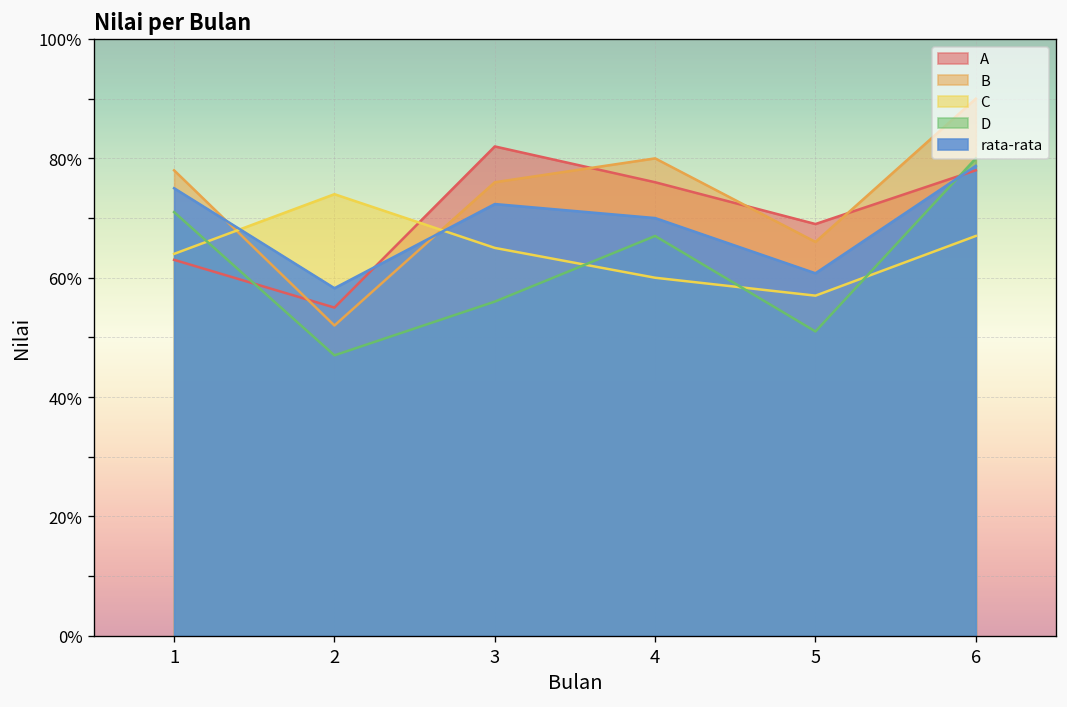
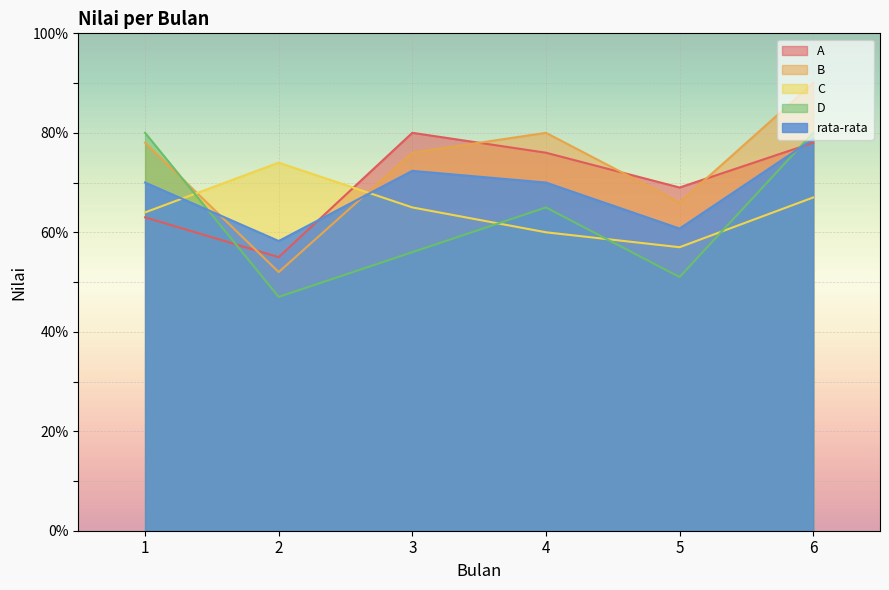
D, 1: 71% -> 80%
rata-rata, 1: 75% -> 70%
A, 3: 82% -> 80%
D, 4: 67% -> 65%
